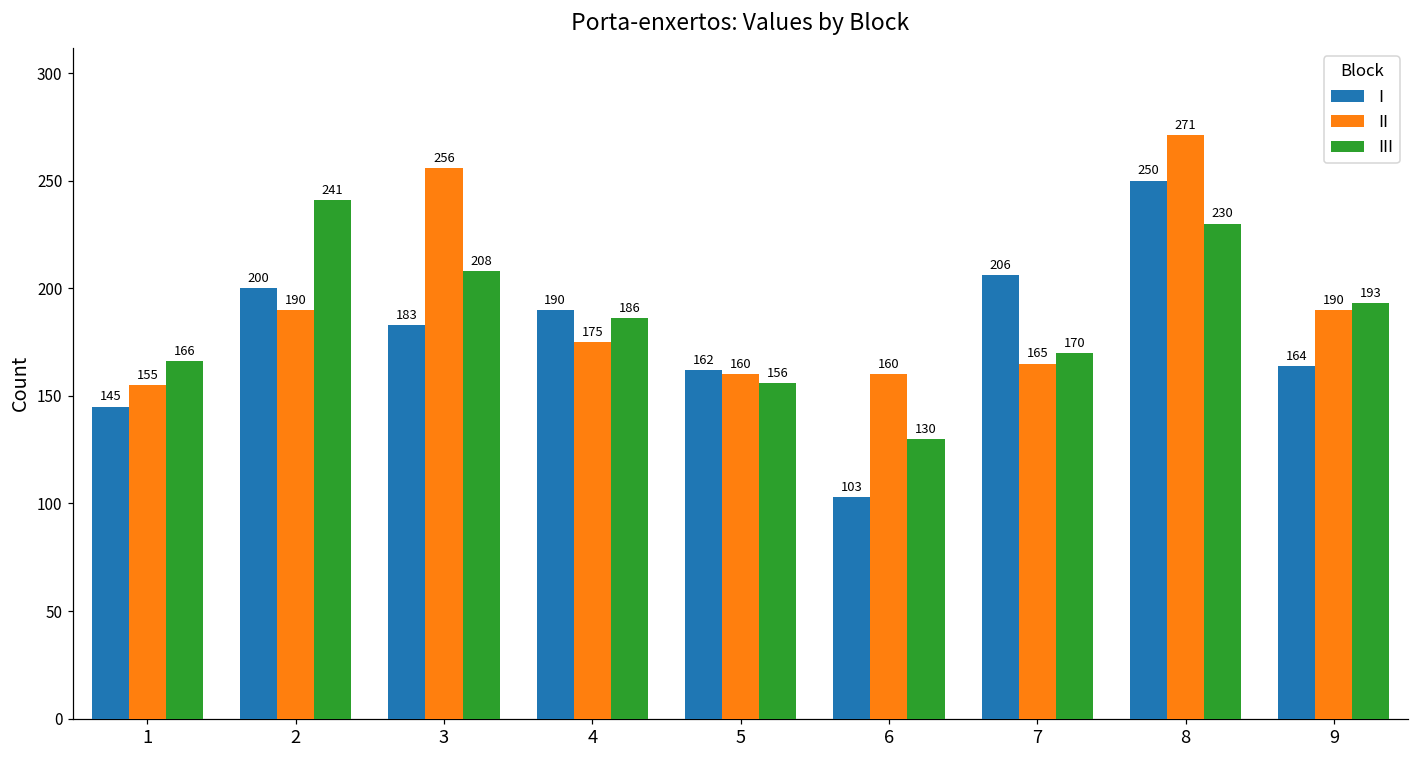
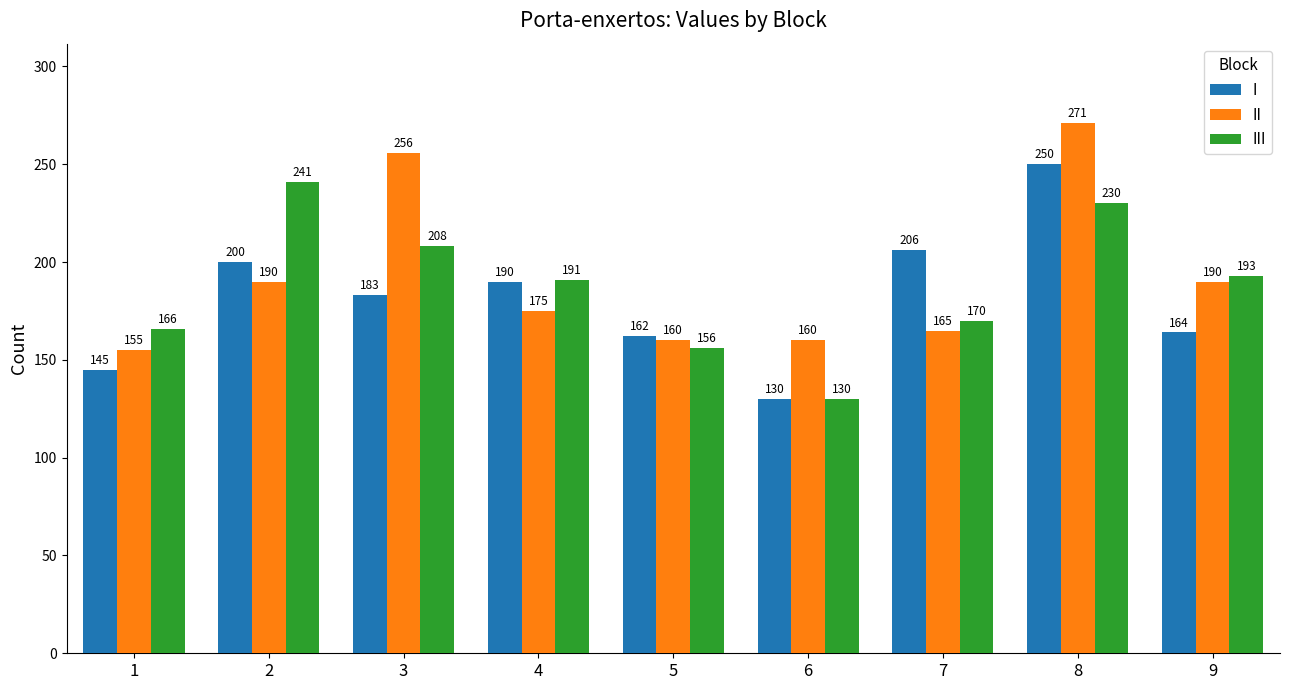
III, 4: 186 -> 191
I, 6: 103 -> 130
